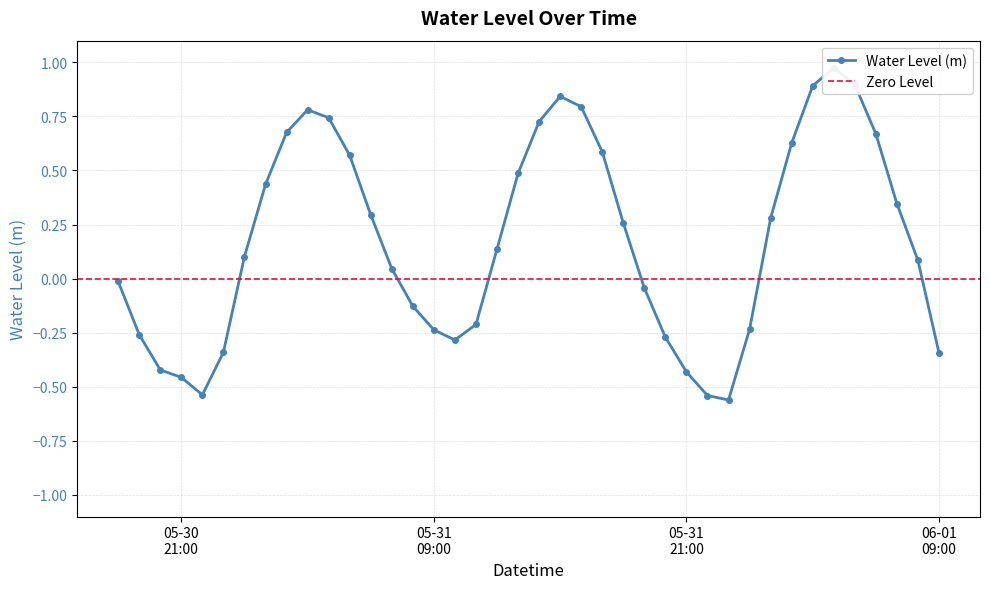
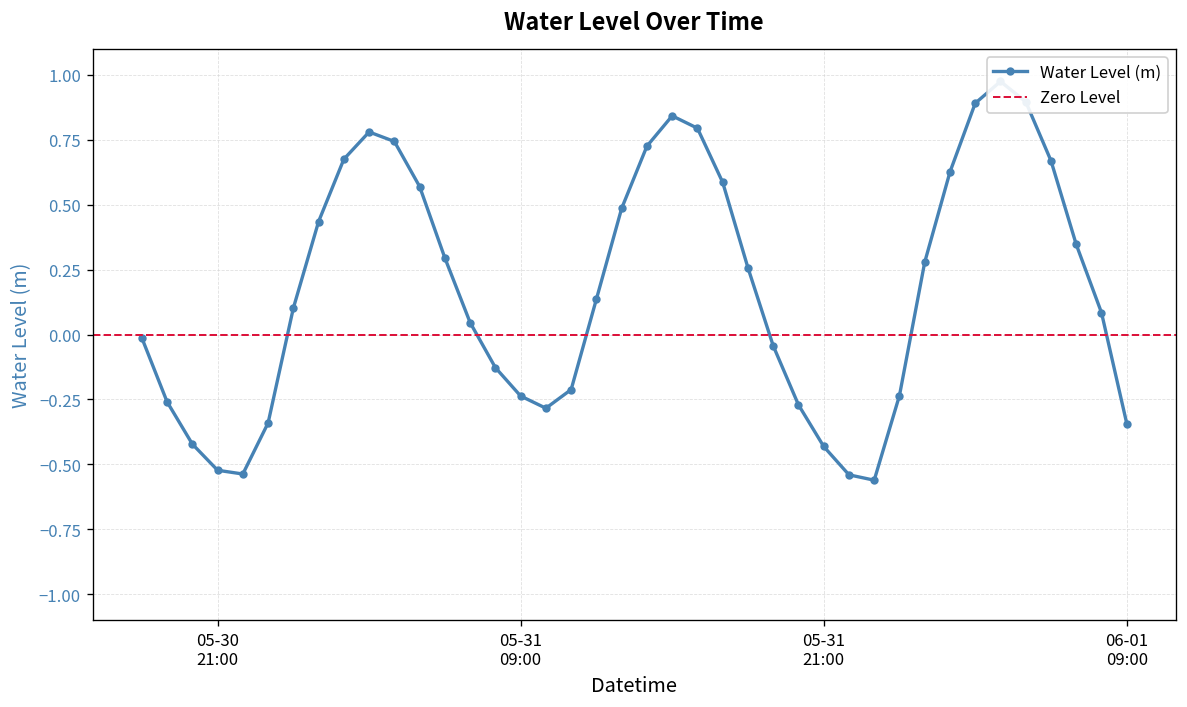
05-30 21:00: -0.46 -> -0.52
